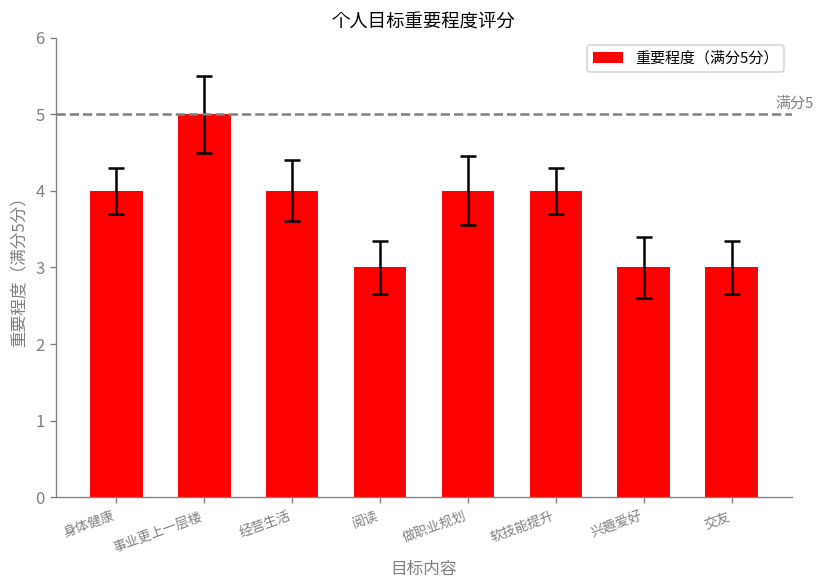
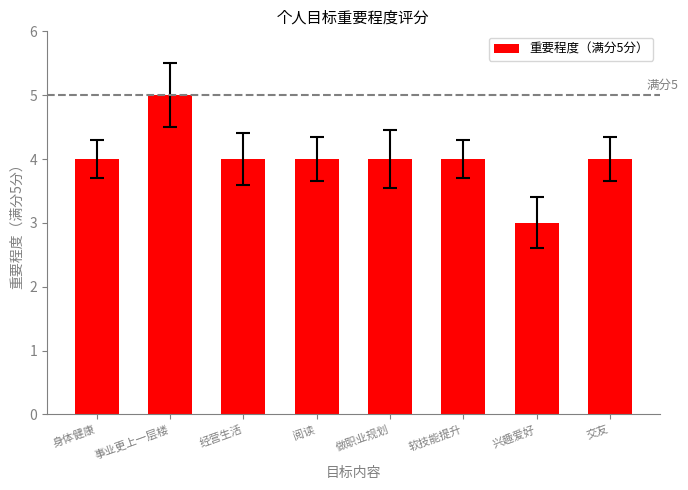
重要程度（满分5分）, 阅读: 3 -> 4
重要程度（满分5分）, 交友: 3 -> 4
